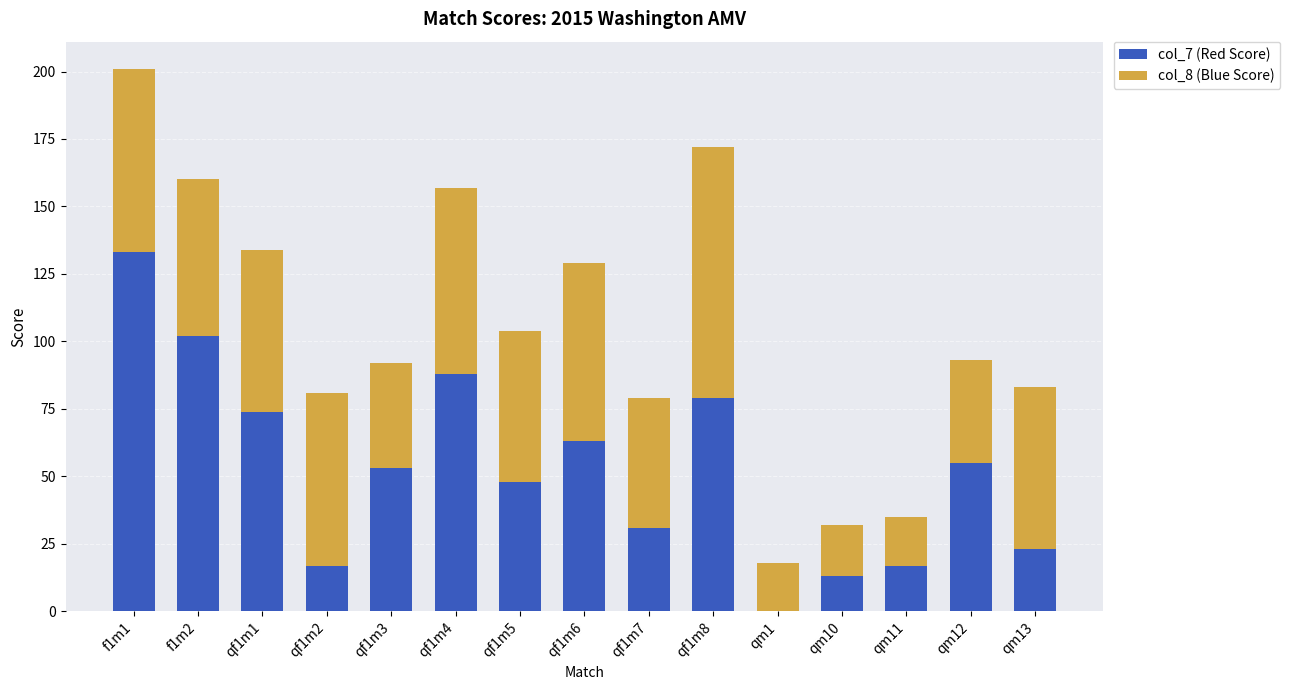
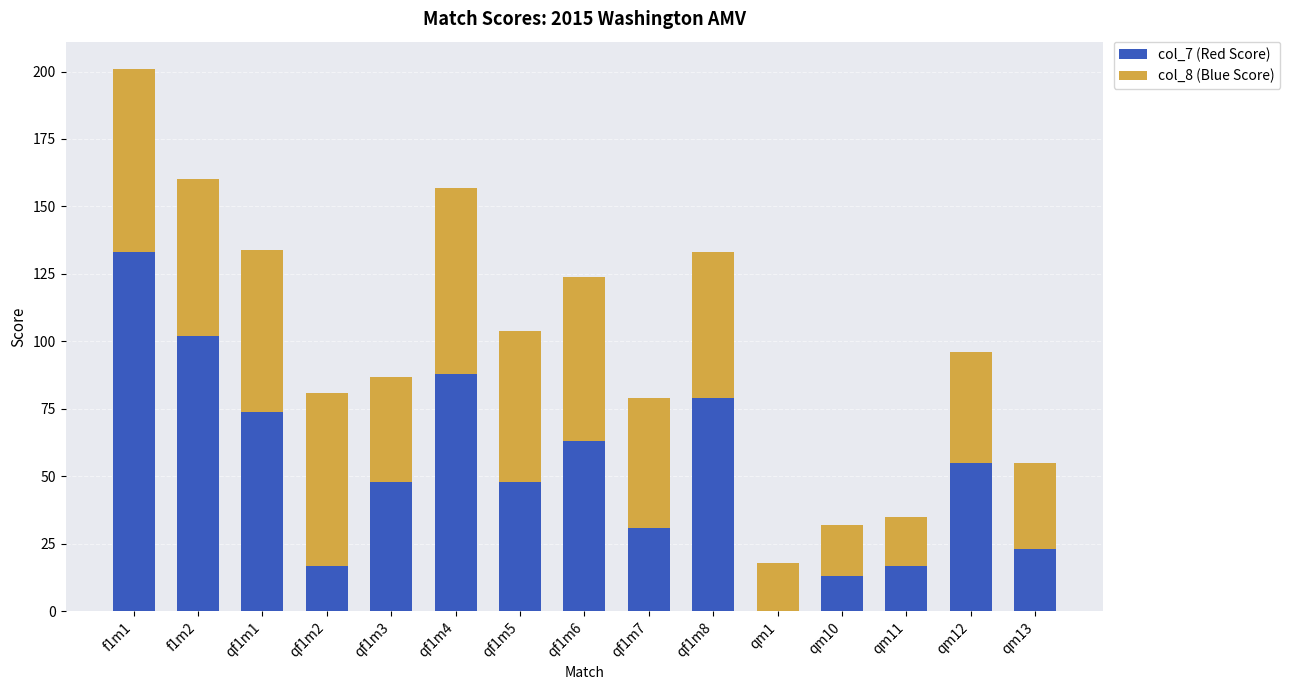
col_7 (Red Score), qf1m3: 53 -> 48
col_8 (Blue Score), qf1m6: 66 -> 61
col_8 (Blue Score), qf1m8: 93 -> 54
col_8 (Blue Score), qm12: 38 -> 41
col_8 (Blue Score), qm13: 60 -> 32
